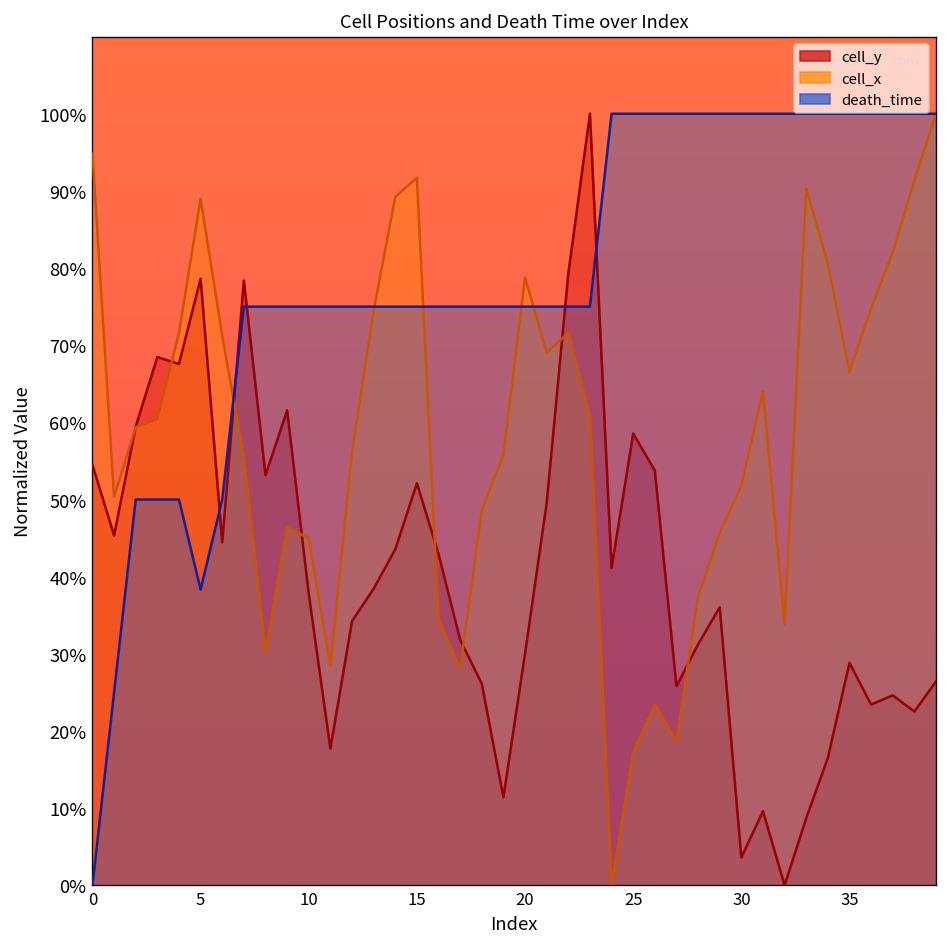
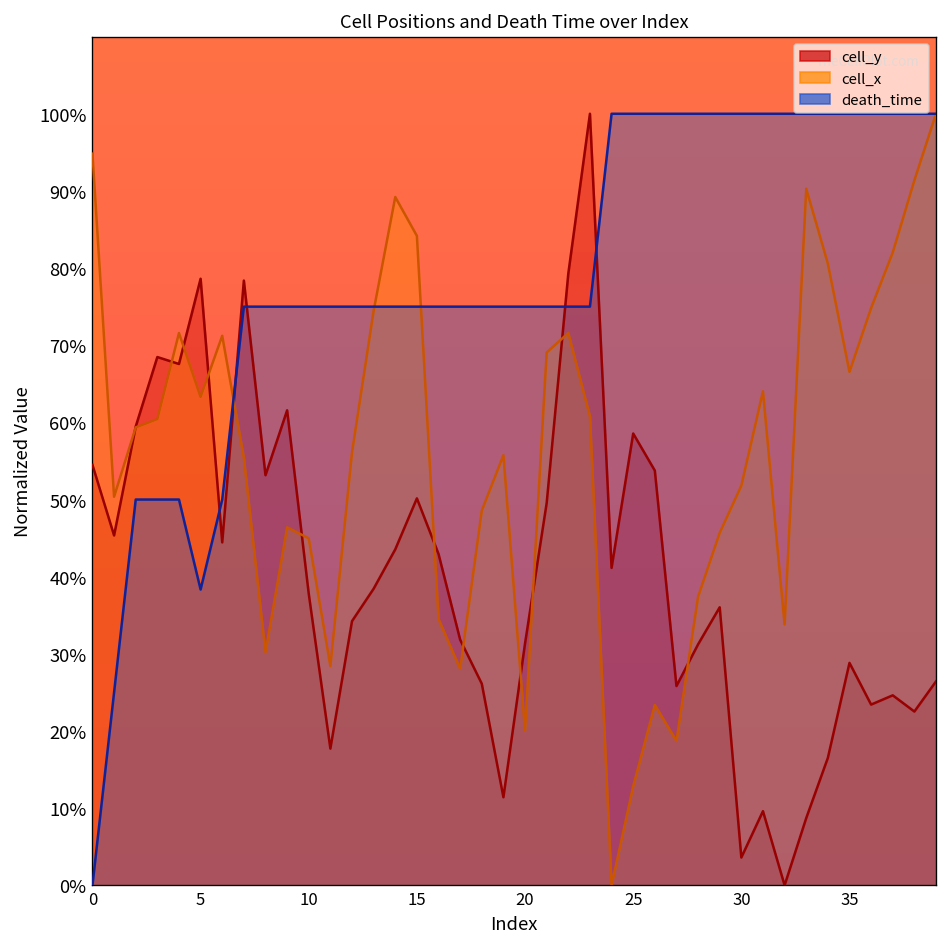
cell_x, 5: 89% -> 63%
cell_y, 15: 52% -> 50%
cell_x, 15: 92% -> 84%
cell_y, 20: 30% -> 31%
cell_x, 20: 79% -> 20%
cell_x, 25: 17% -> 13%
